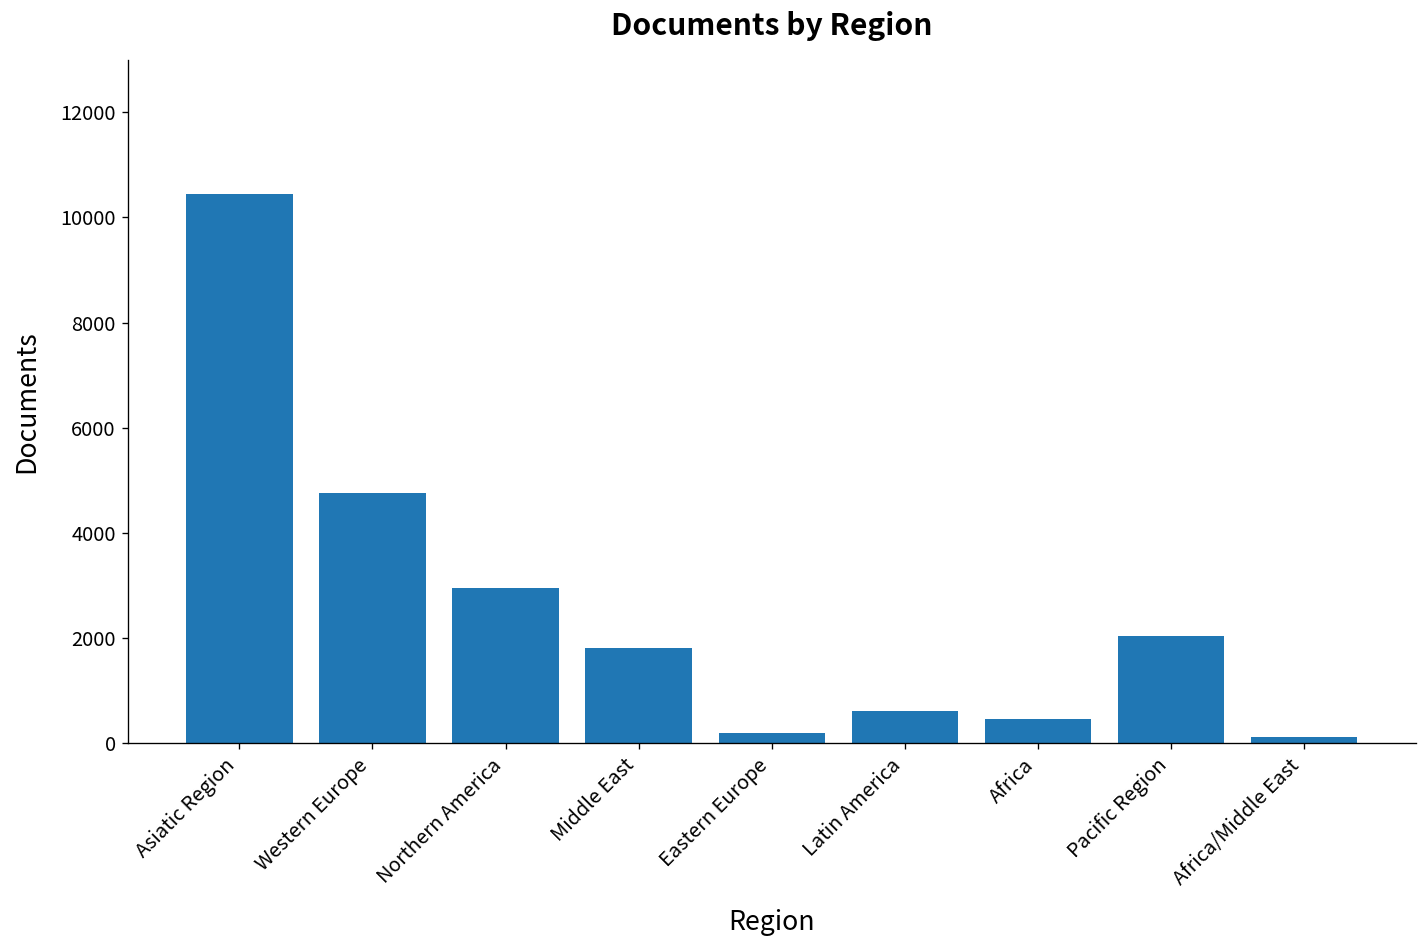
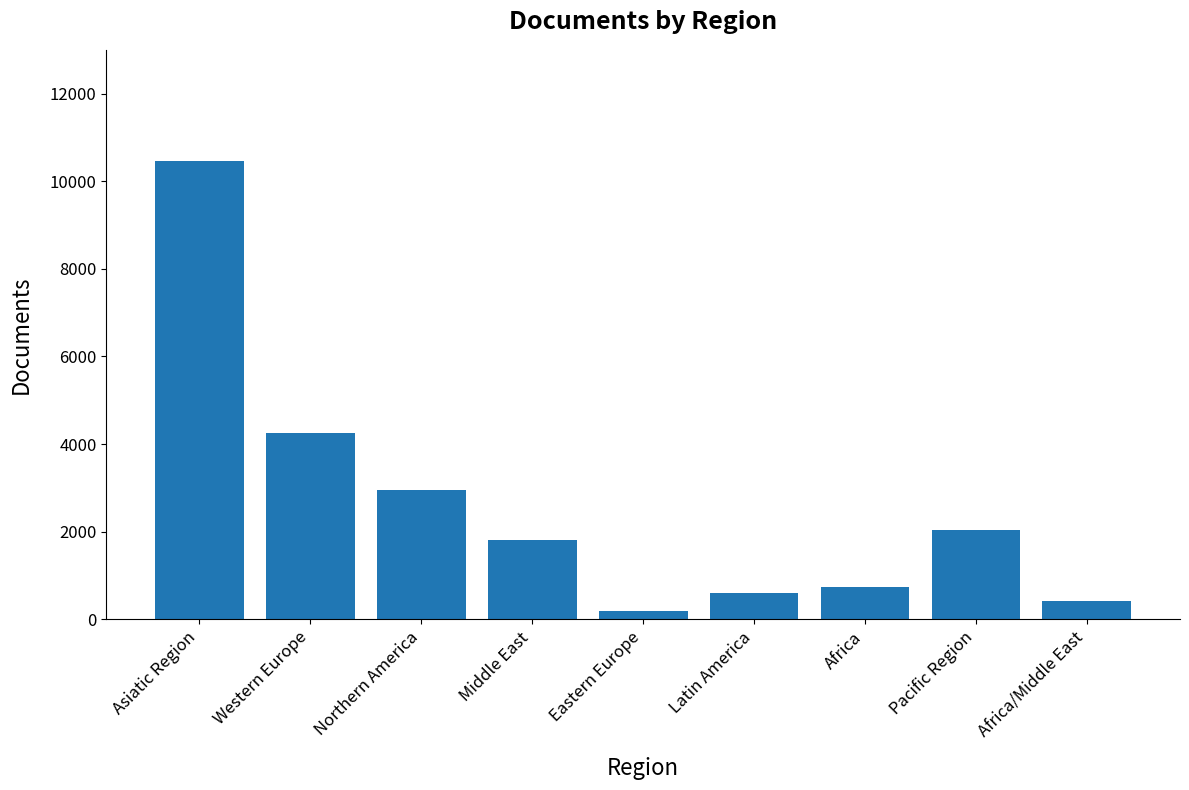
Western Europe: 4800 -> 4200
Africa: 500 -> 700
Africa/Middle East: 100 -> 400
